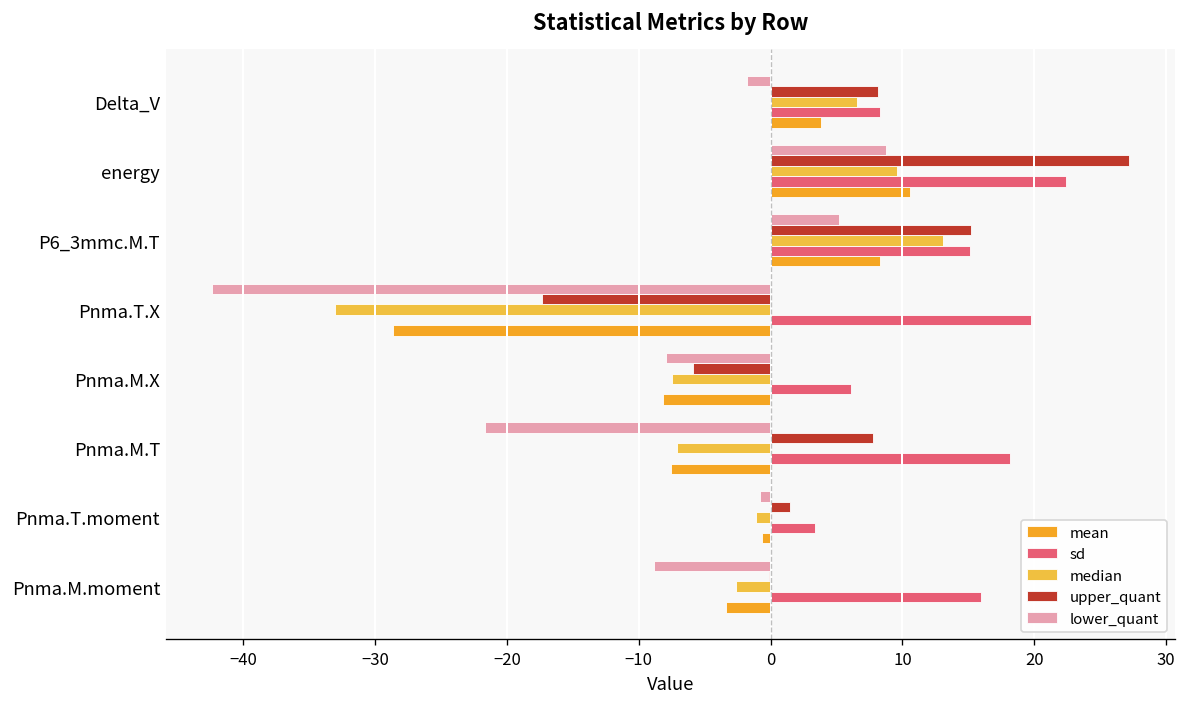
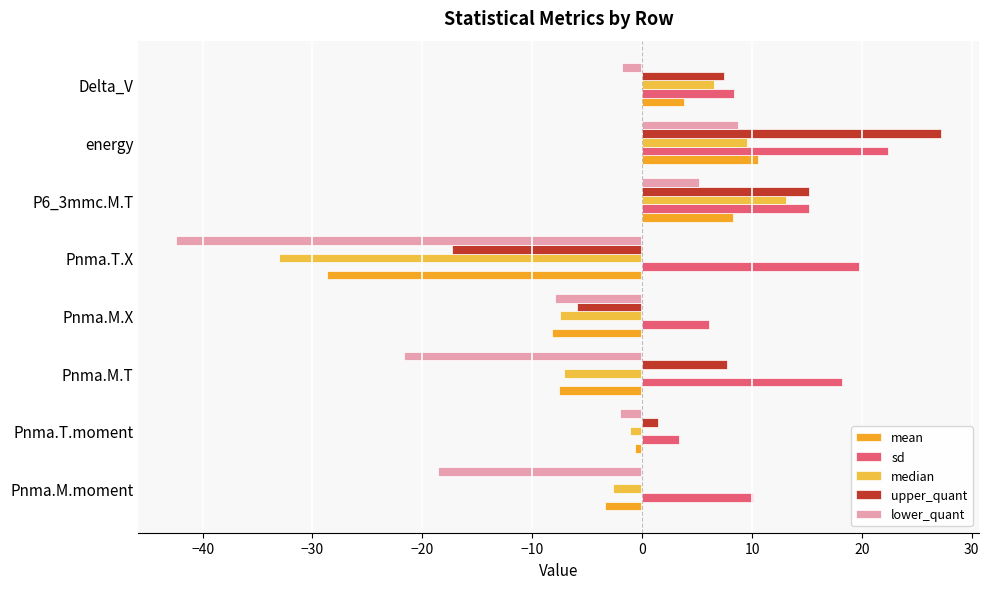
upper_quant, Delta_V: 8.1 -> 7.4
lower_quant, Pnma.T.moment: -0.8 -> -2.0
lower_quant, Pnma.M.moment: -8.8 -> -18.6
sd, Pnma.M.moment: 16.0 -> 10.1
